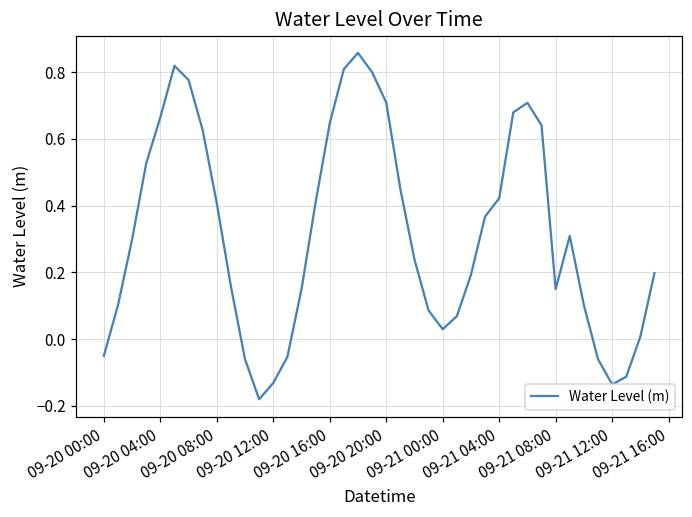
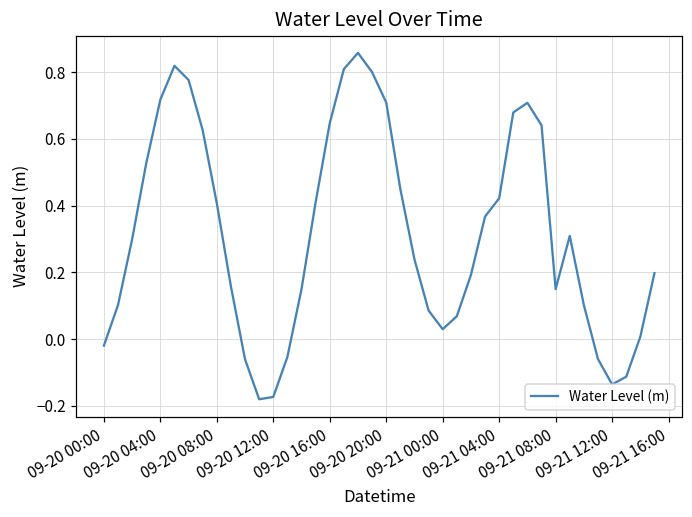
09-20 00:00: -0.05 -> -0.02
09-20 04:00: 0.66 -> 0.72
09-20 12:00: -0.13 -> -0.17
